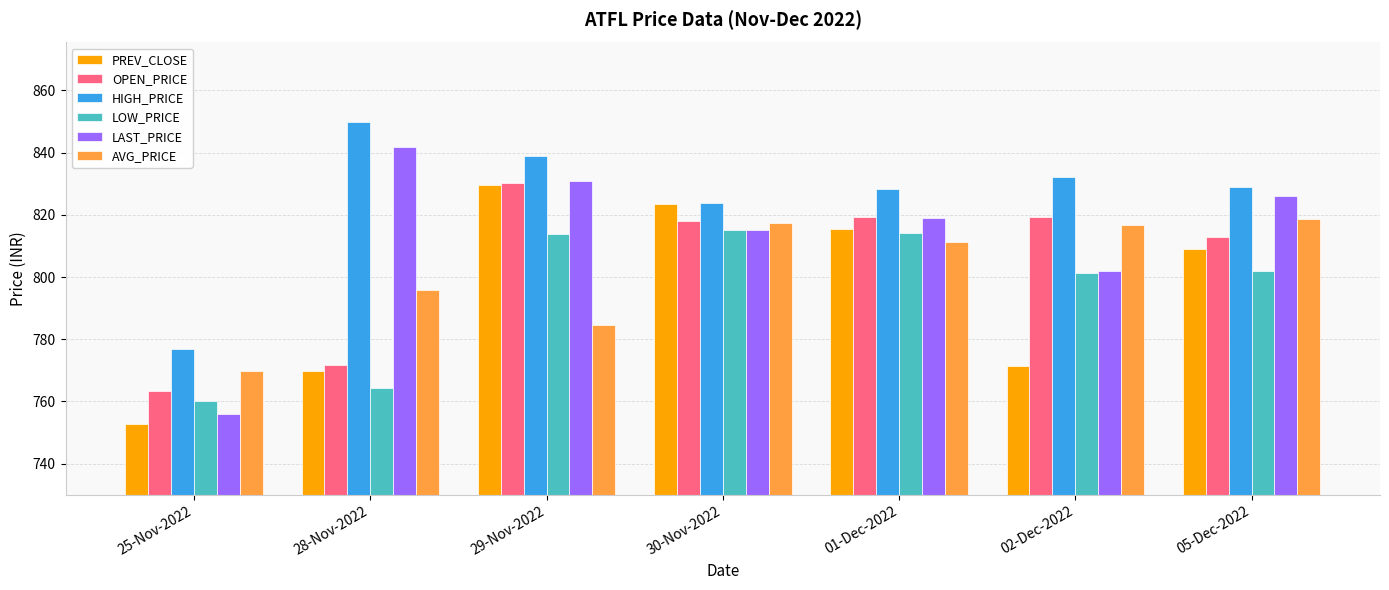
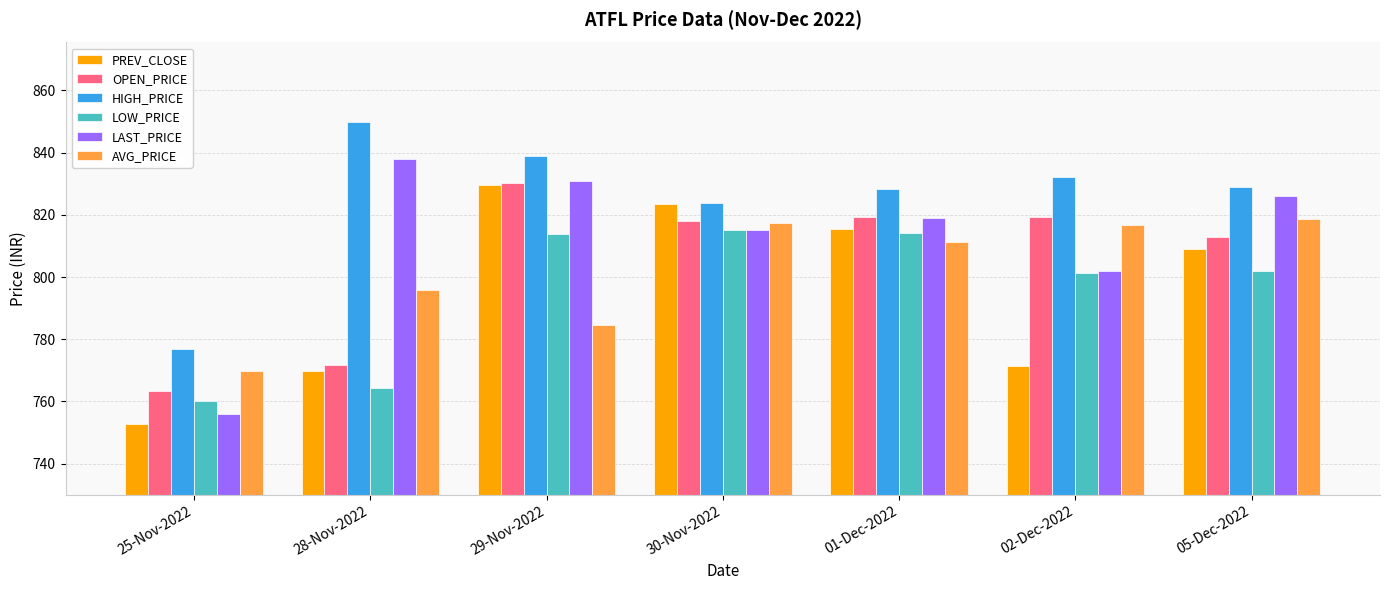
LAST_PRICE, 28-Nov-2022: 842 -> 838
